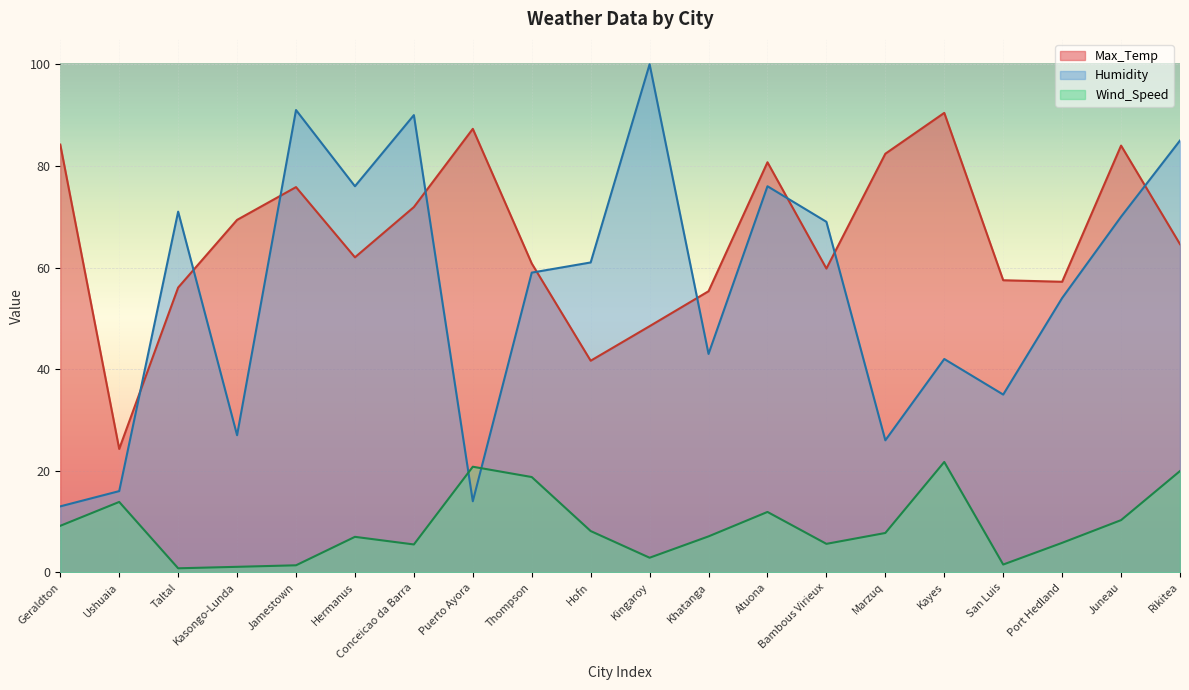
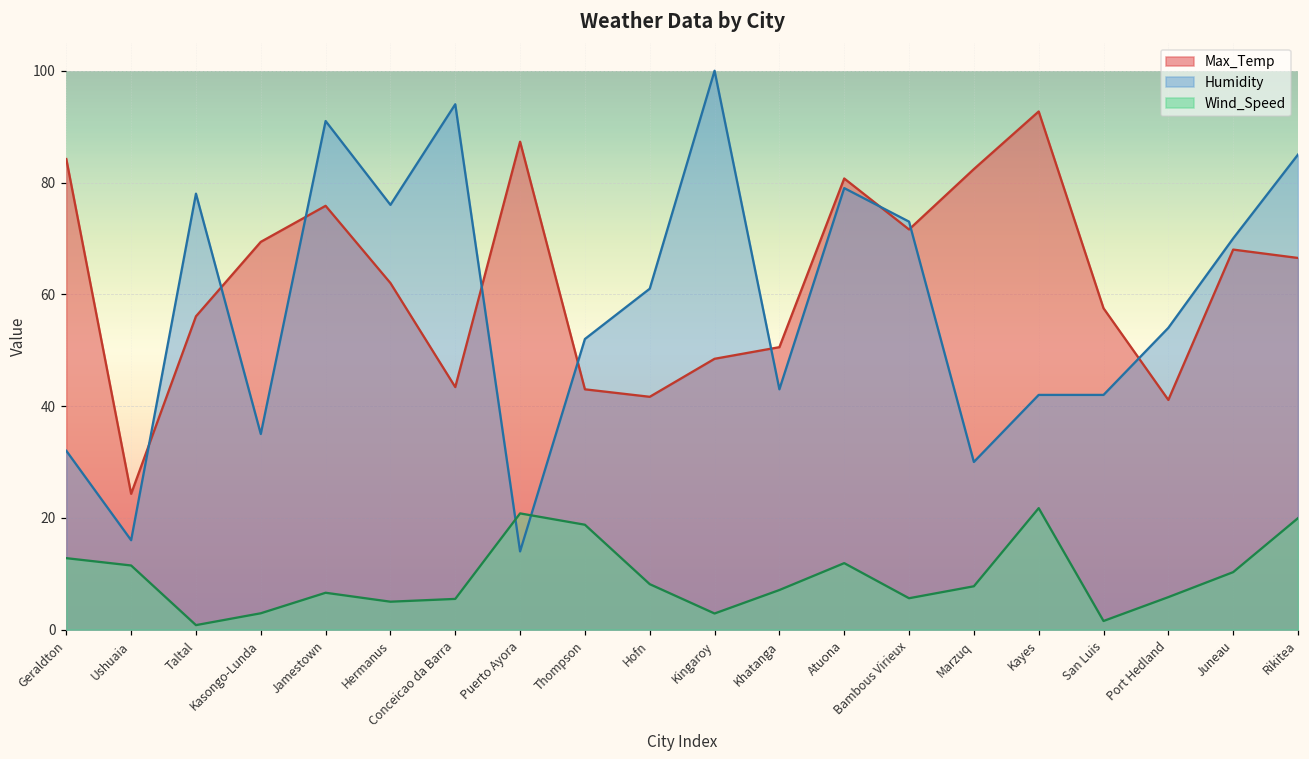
Humidity, Geraldton: 13 -> 32
Wind_Speed, Geraldton: 9 -> 13
Wind_Speed, Ushuaia: 14 -> 11
Humidity, Taltal: 71 -> 78
Humidity, Kasongo-Lunda: 27 -> 35
Wind_Speed, Kasongo-Lunda: 1 -> 3
Wind_Speed, Jamestown: 1 -> 7
Wind_Speed, Hermanus: 7 -> 5
Max_Temp, Conceicao da Barra: 72 -> 43
Humidity, Conceicao da Barra: 90 -> 94
Max_Temp, Thompson: 61 -> 43
Humidity, Thompson: 59 -> 52
Max_Temp, Khatanga: 55 -> 51
Humidity, Atuona: 76 -> 79
Max_Temp, Bambous Virieux: 60 -> 72
Humidity, Bambous Virieux: 69 -> 73
Humidity, Marzuq: 26 -> 30
Max_Temp, Kayes: 90 -> 93
Humidity, San Luis: 35 -> 42
Max_Temp, Port Hedland: 57 -> 41
Max_Temp, Juneau: 84 -> 68
Max_Temp, Rikitea: 65 -> 67
